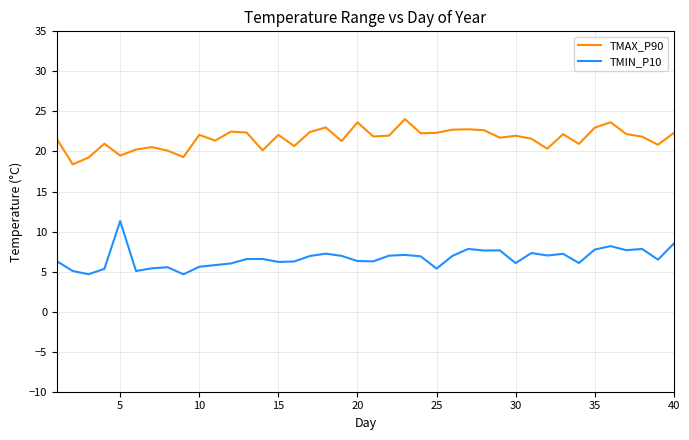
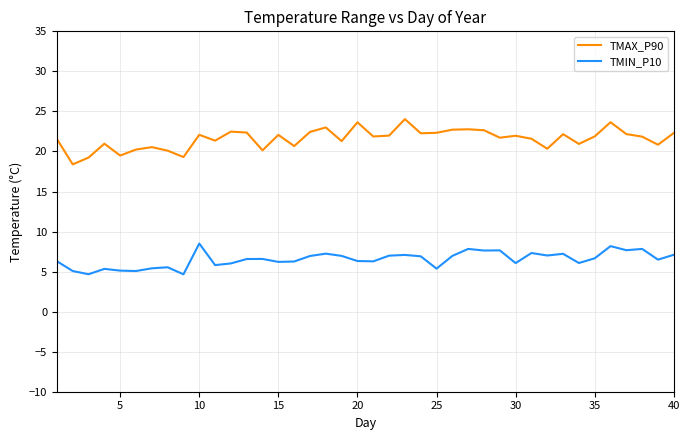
TMIN_P10, 5: 11 -> 5
TMIN_P10, 10: 6 -> 9
TMAX_P90, 35: 23 -> 22
TMIN_P10, 35: 8 -> 7
TMIN_P10, 40: 9 -> 7
